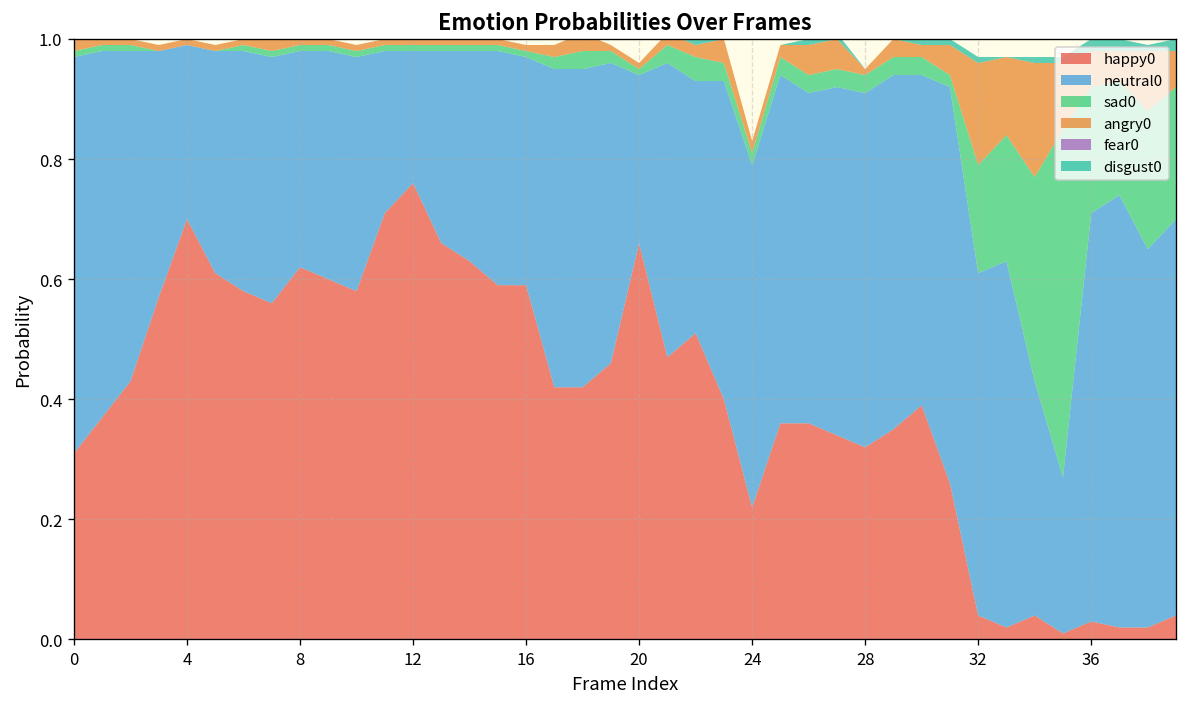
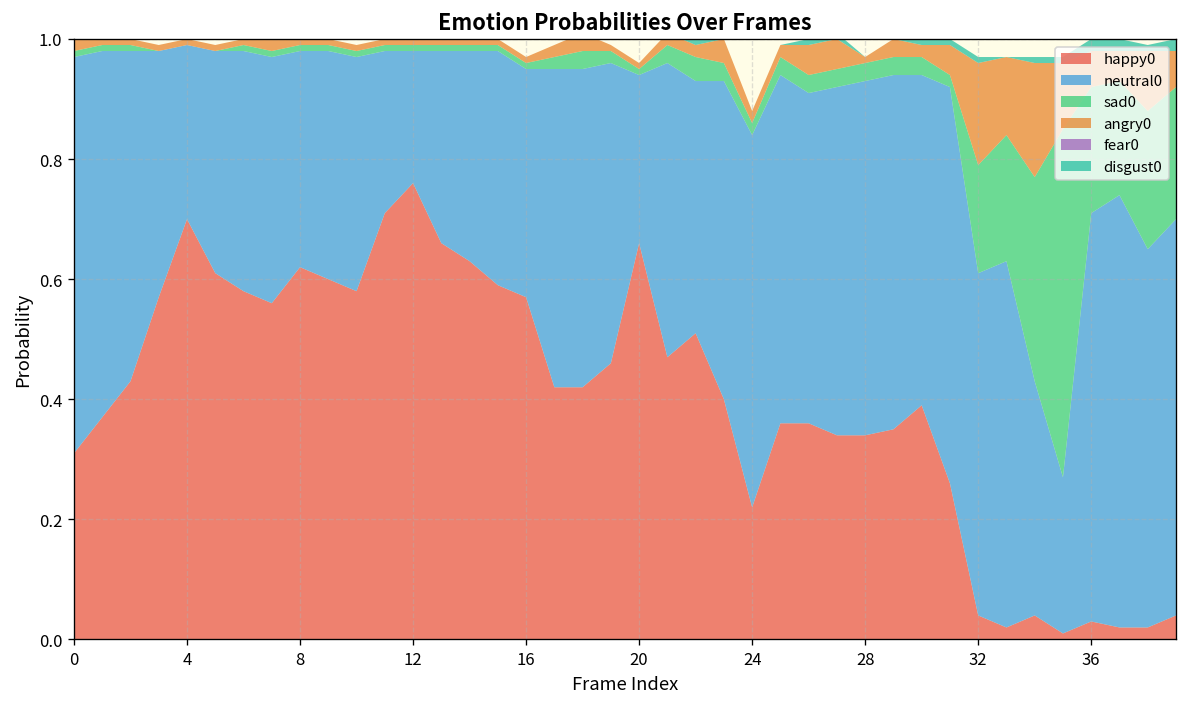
happy0, 16: 0.59 -> 0.57
neutral0, 24: 0.57 -> 0.62
happy0, 28: 0.32 -> 0.34
